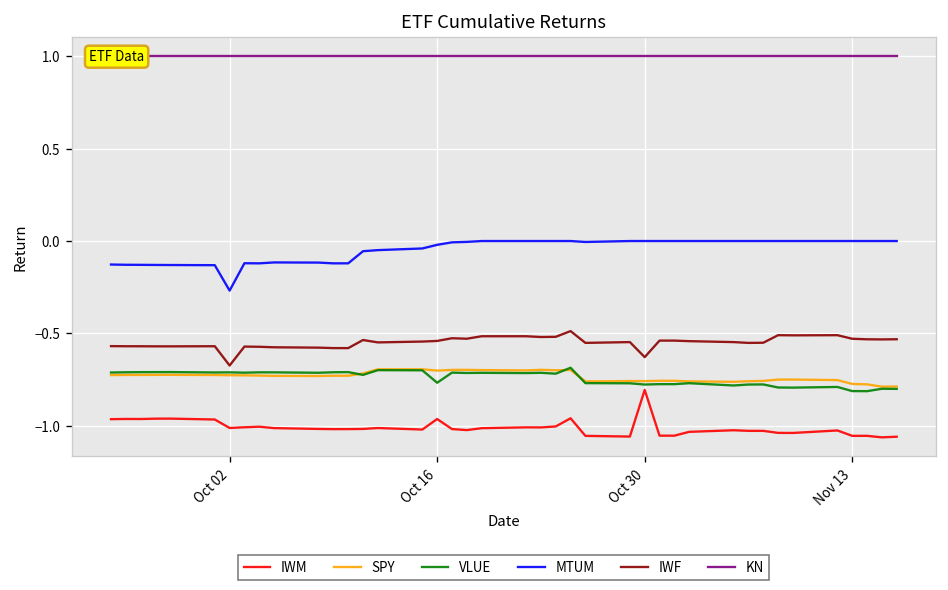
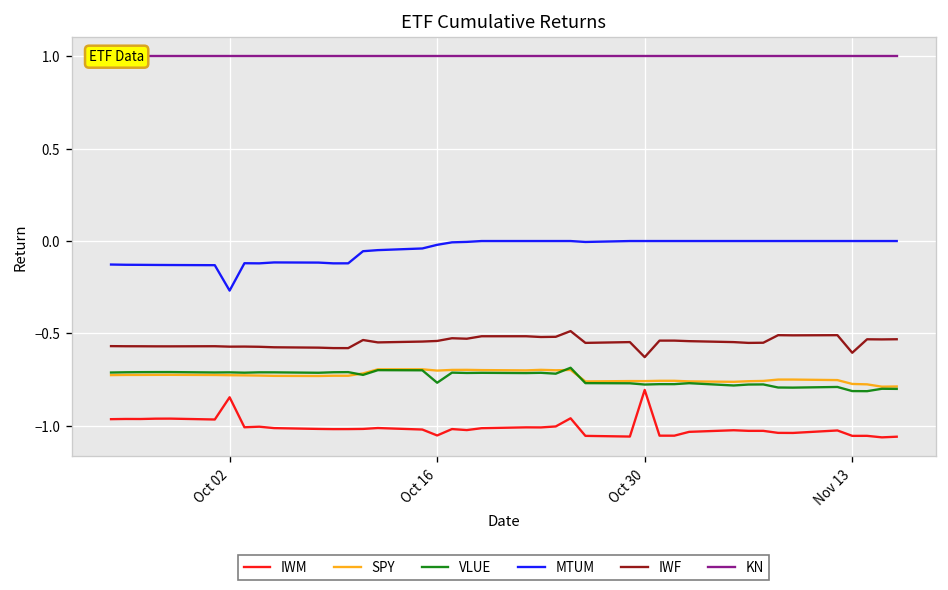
IWM, Oct 02: -1.01 -> -0.85
IWF, Oct 02: -0.67 -> -0.57
IWM, Oct 16: -0.96 -> -1.05
IWF, Nov 13: -0.53 -> -0.60
